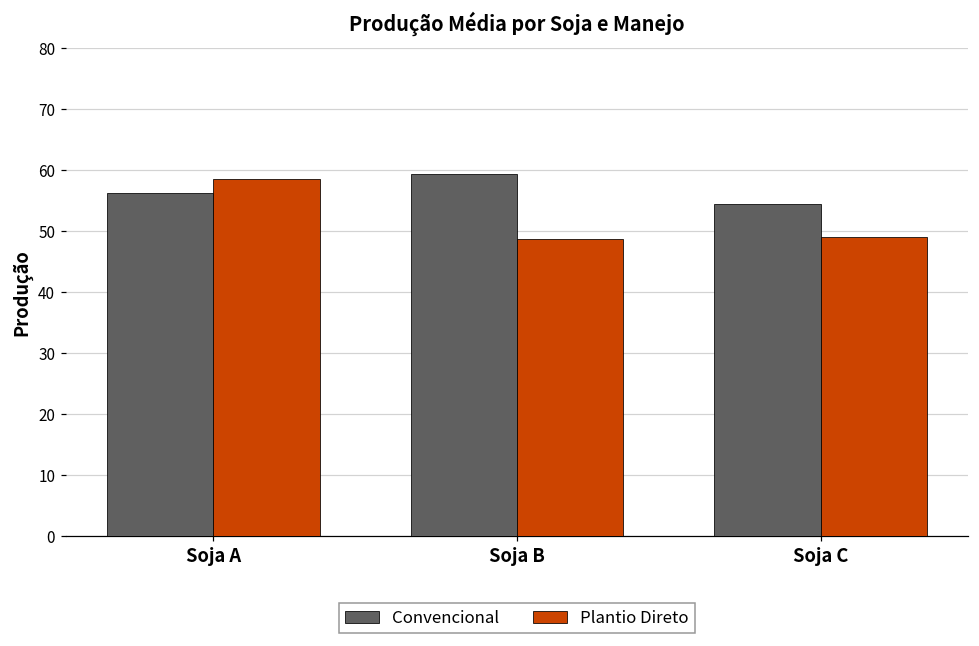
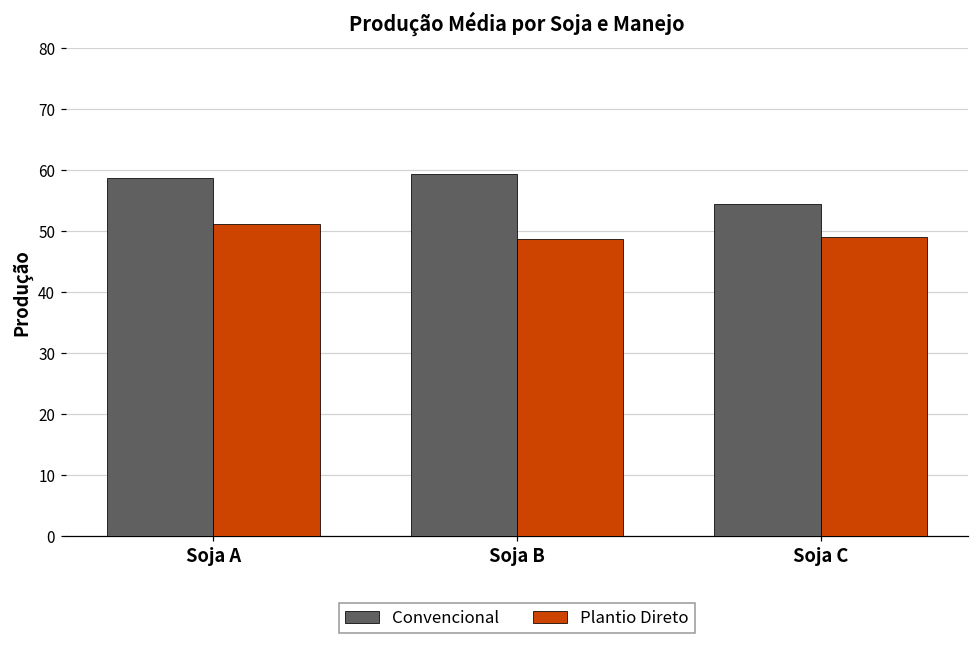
Convencional, Soja A: 56 -> 59
Plantio Direto, Soja A: 59 -> 51
